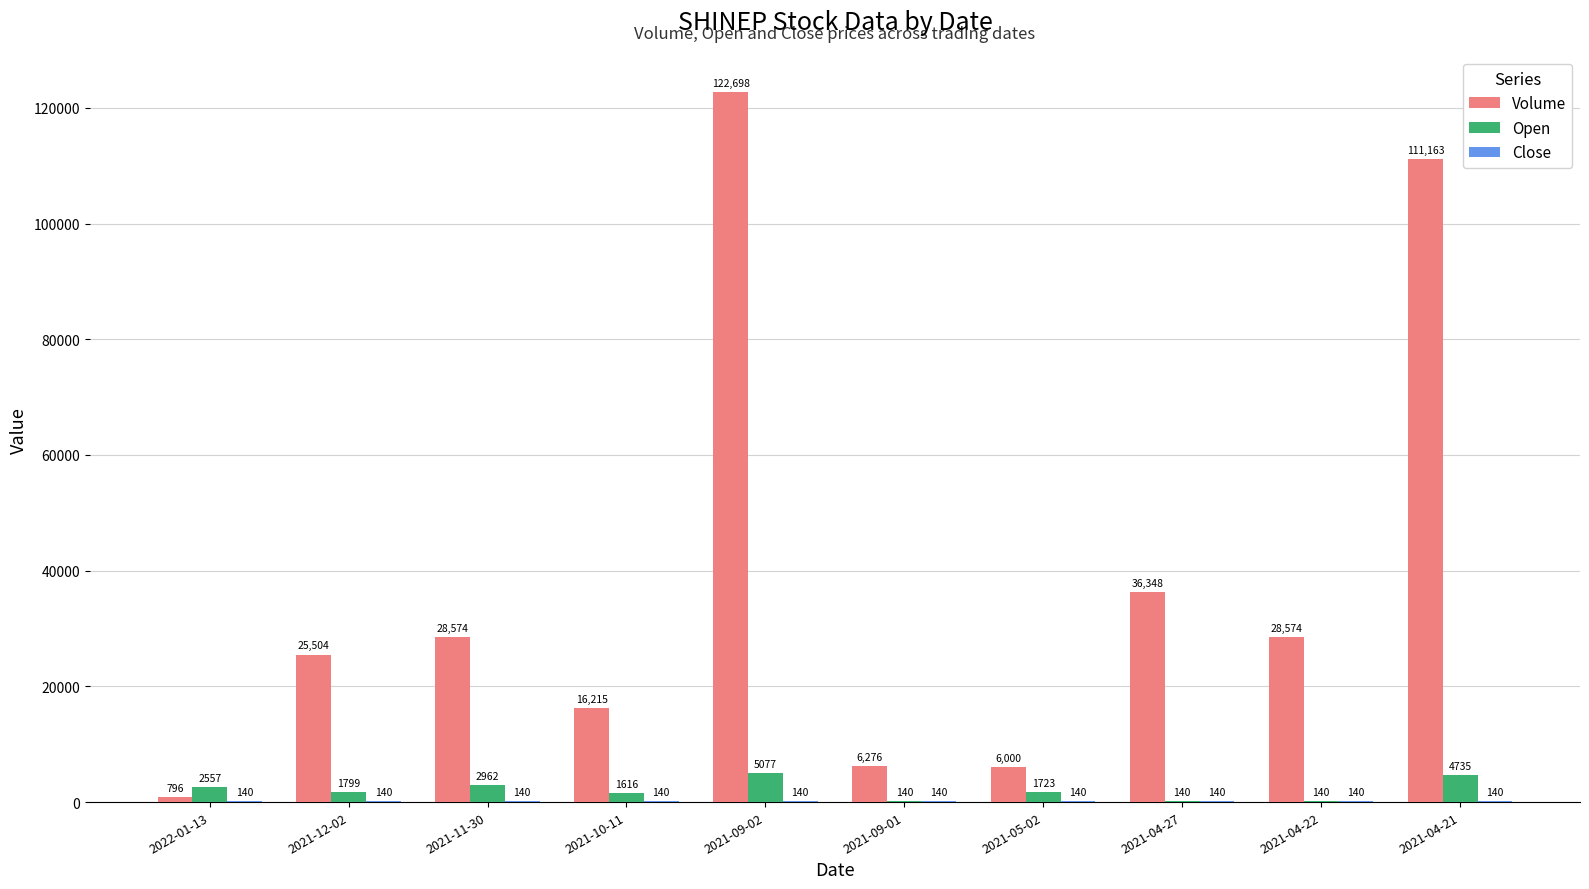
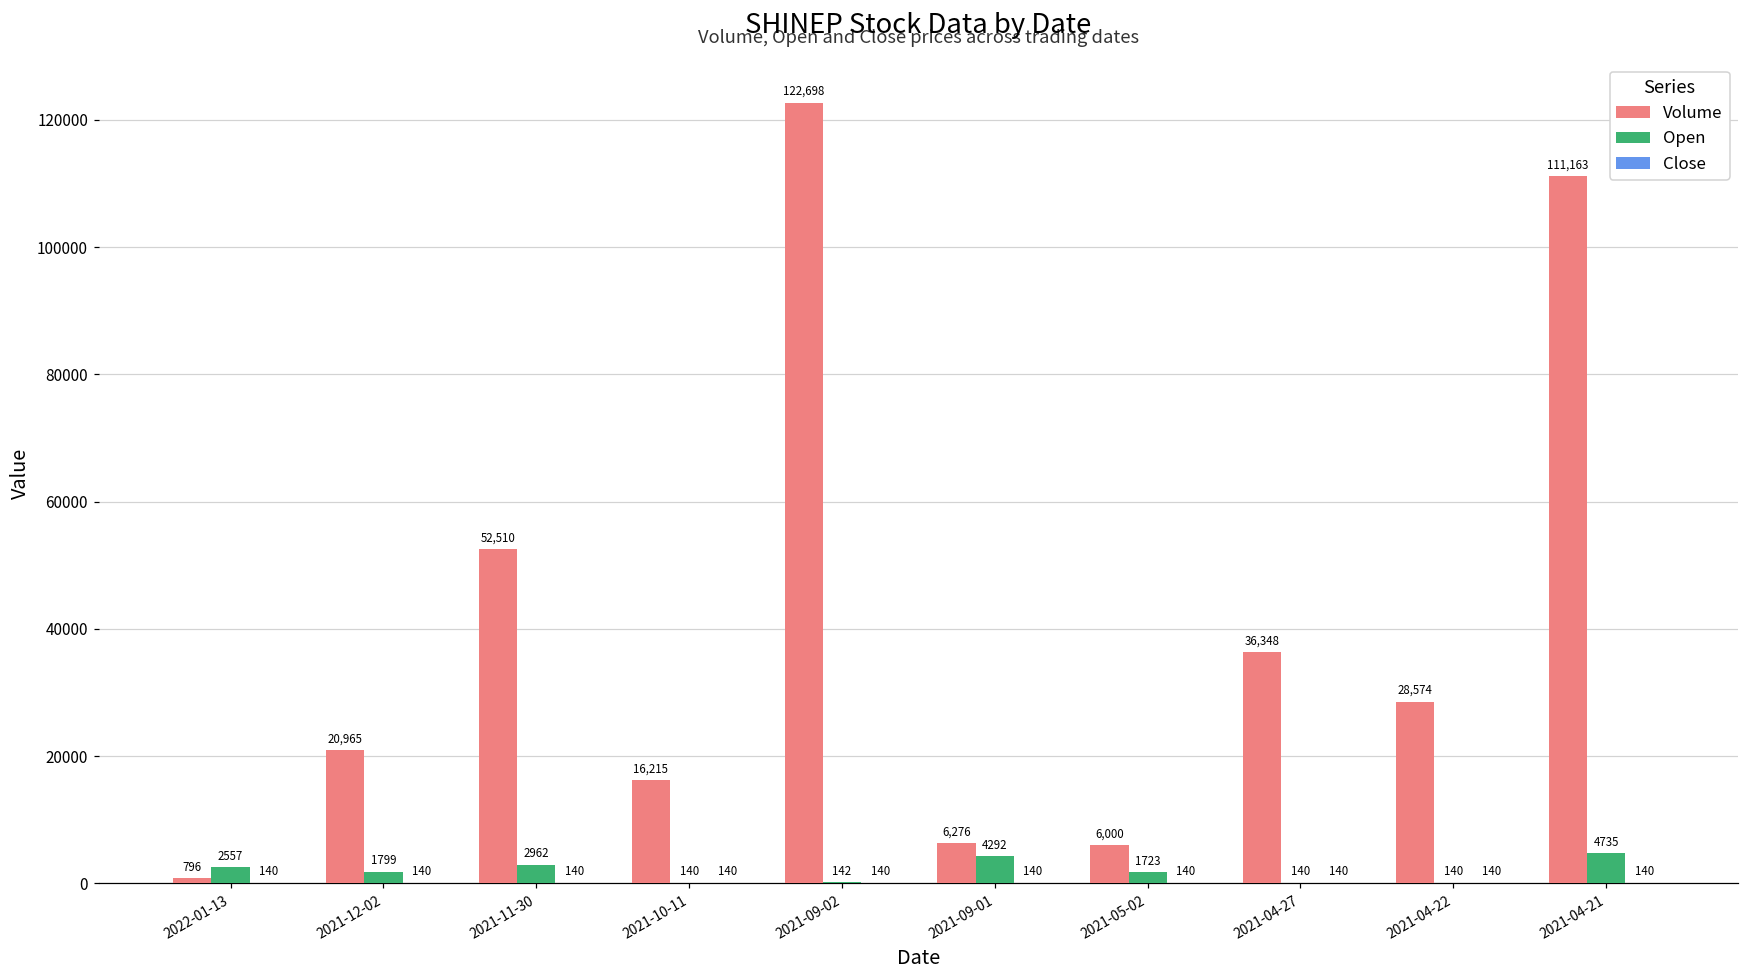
Volume, 2021-12-02: 25,504 -> 20,965
Volume, 2021-11-30: 28,574 -> 52,510
Open, 2021-10-11: 1616 -> 140
Open, 2021-09-02: 5077 -> 142
Open, 2021-09-01: 140 -> 4292
